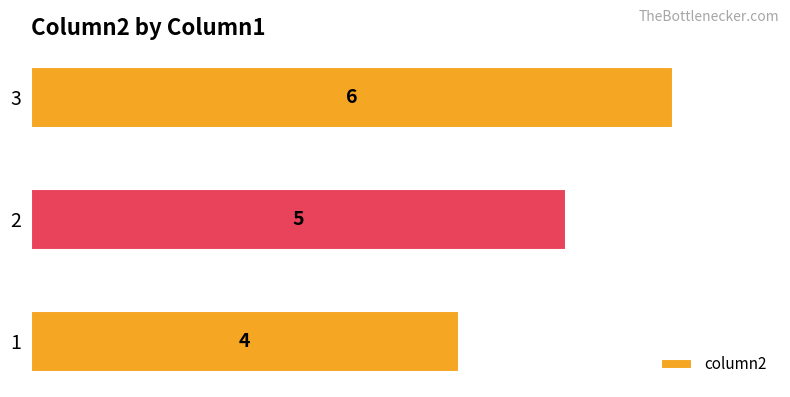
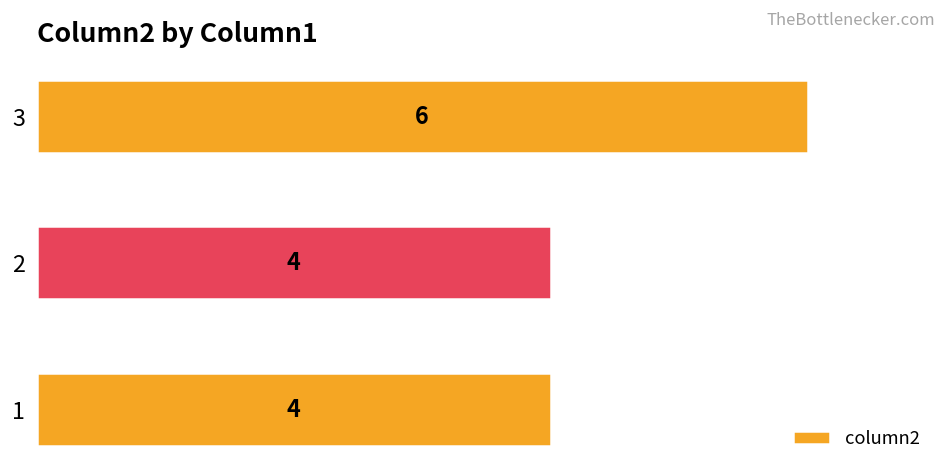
2: 5 -> 4
